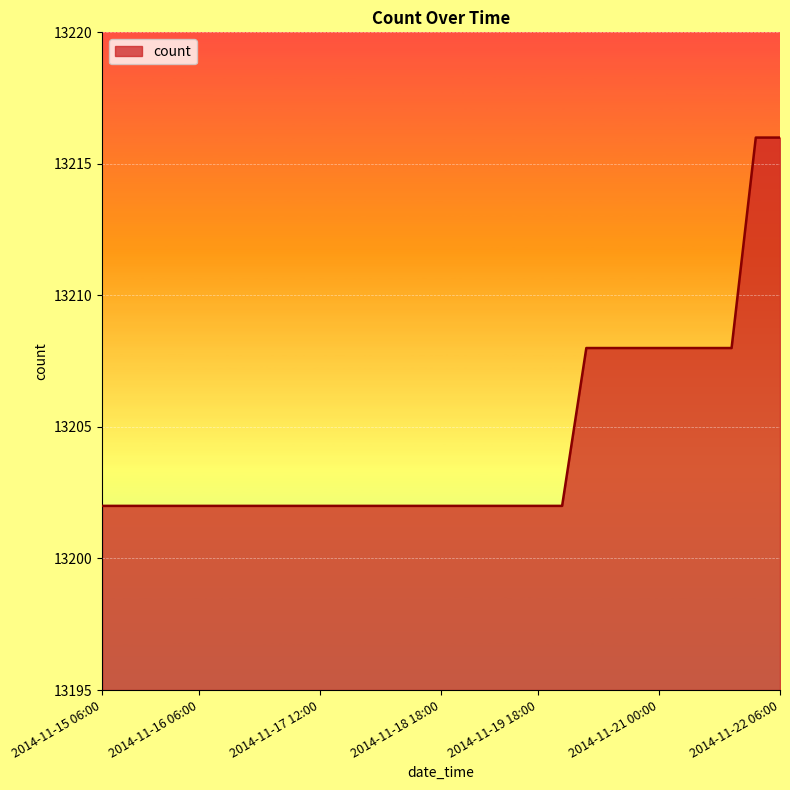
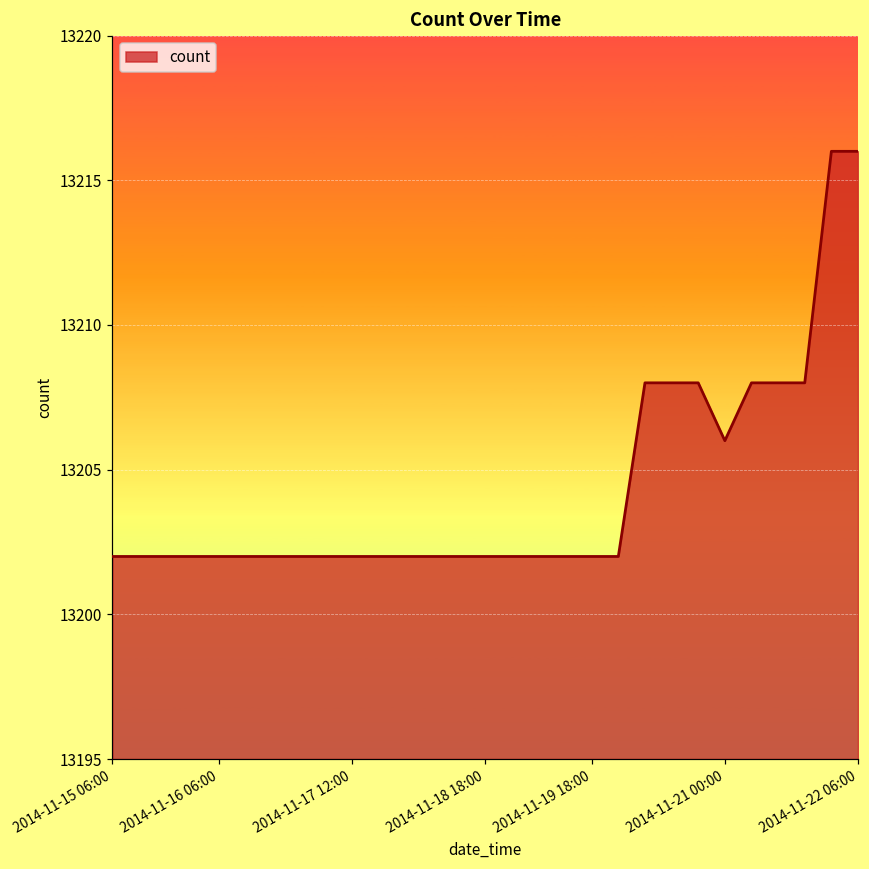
2014-11-21 00:00: 13208 -> 13206
